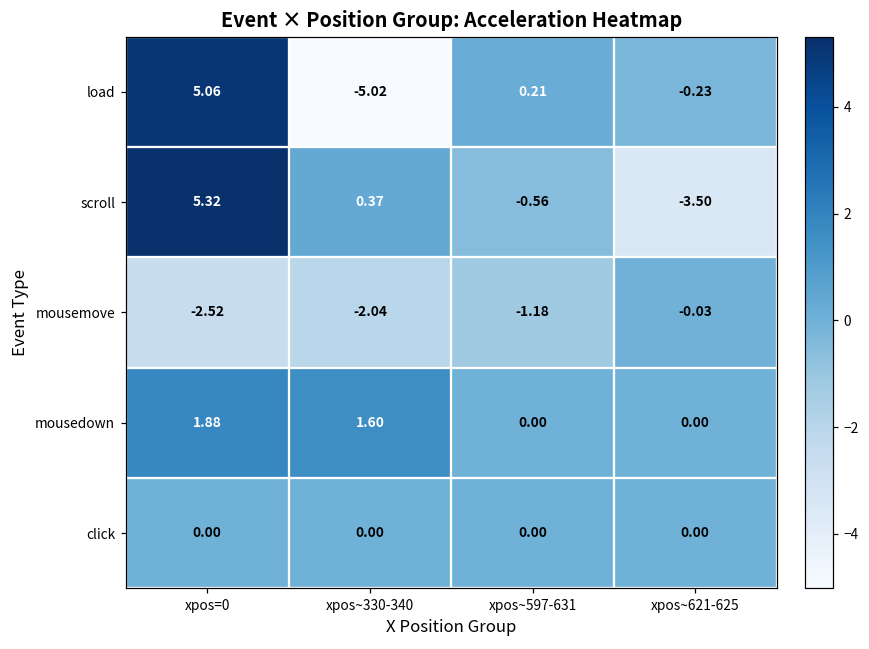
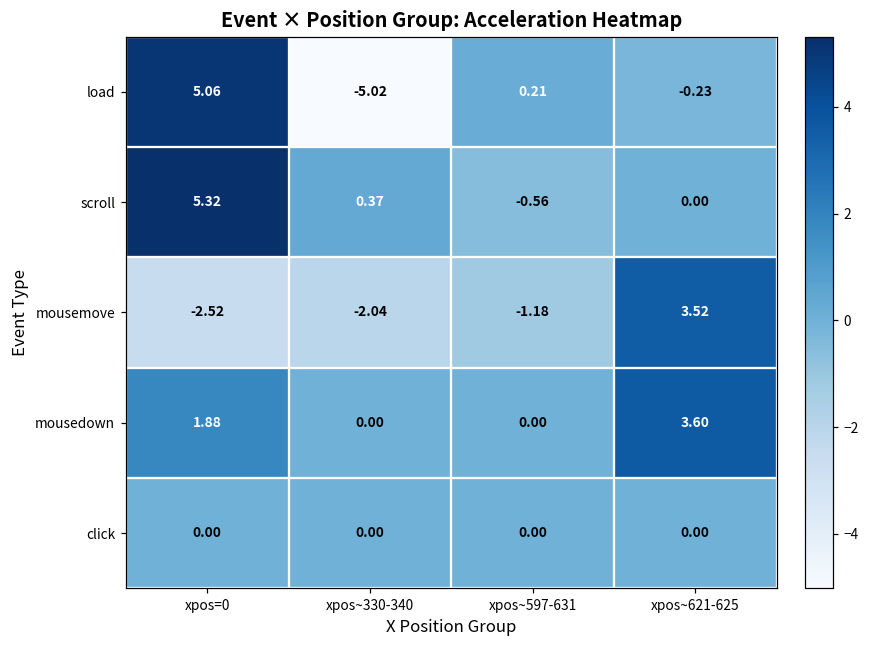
scroll, xpos~621-625: -3.50 -> 0.00
mousemove, xpos~621-625: -0.03 -> 3.52
mousedown, xpos~330-340: 1.60 -> 0.00
mousedown, xpos~621-625: 0.00 -> 3.60
